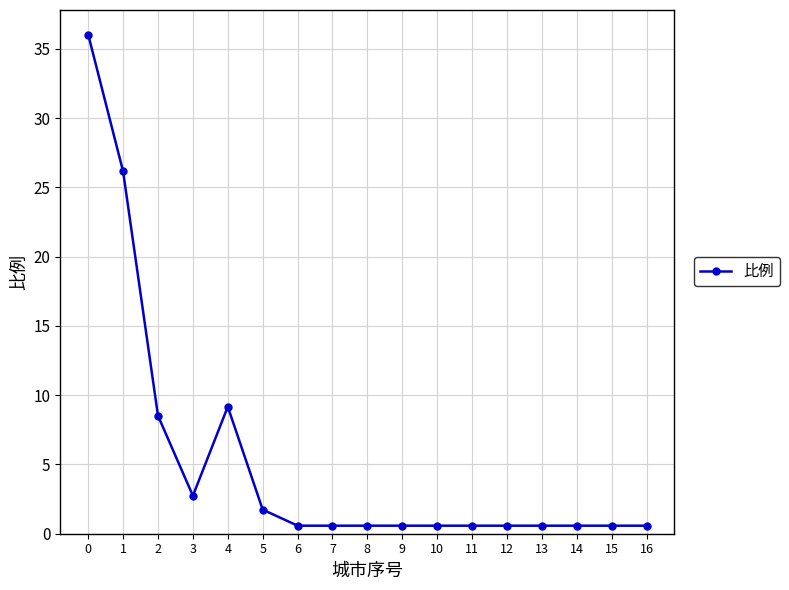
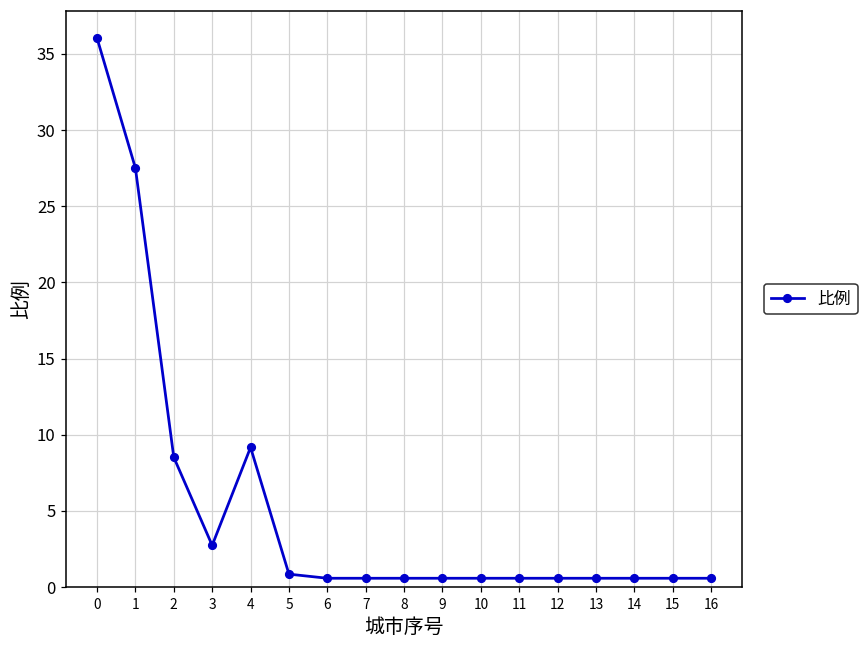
1: 26.2 -> 27.5
5: 1.7 -> 0.9
